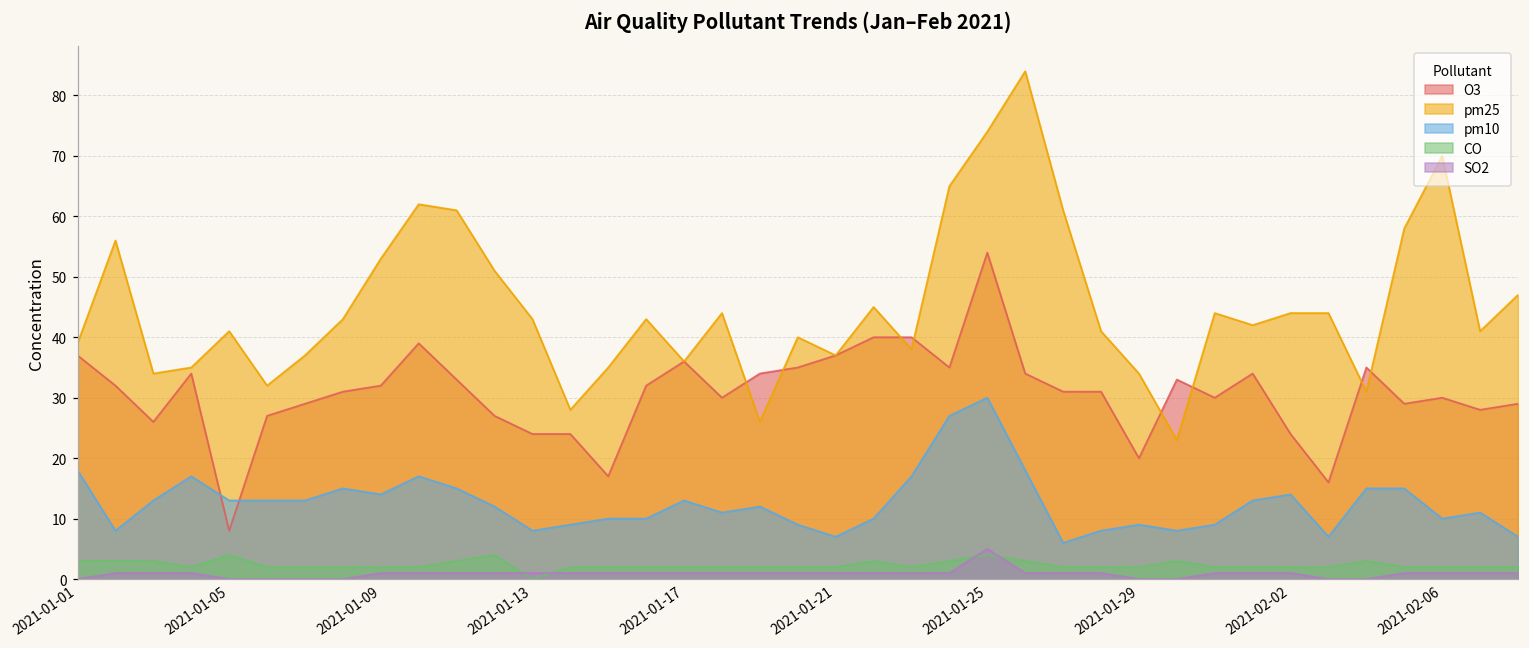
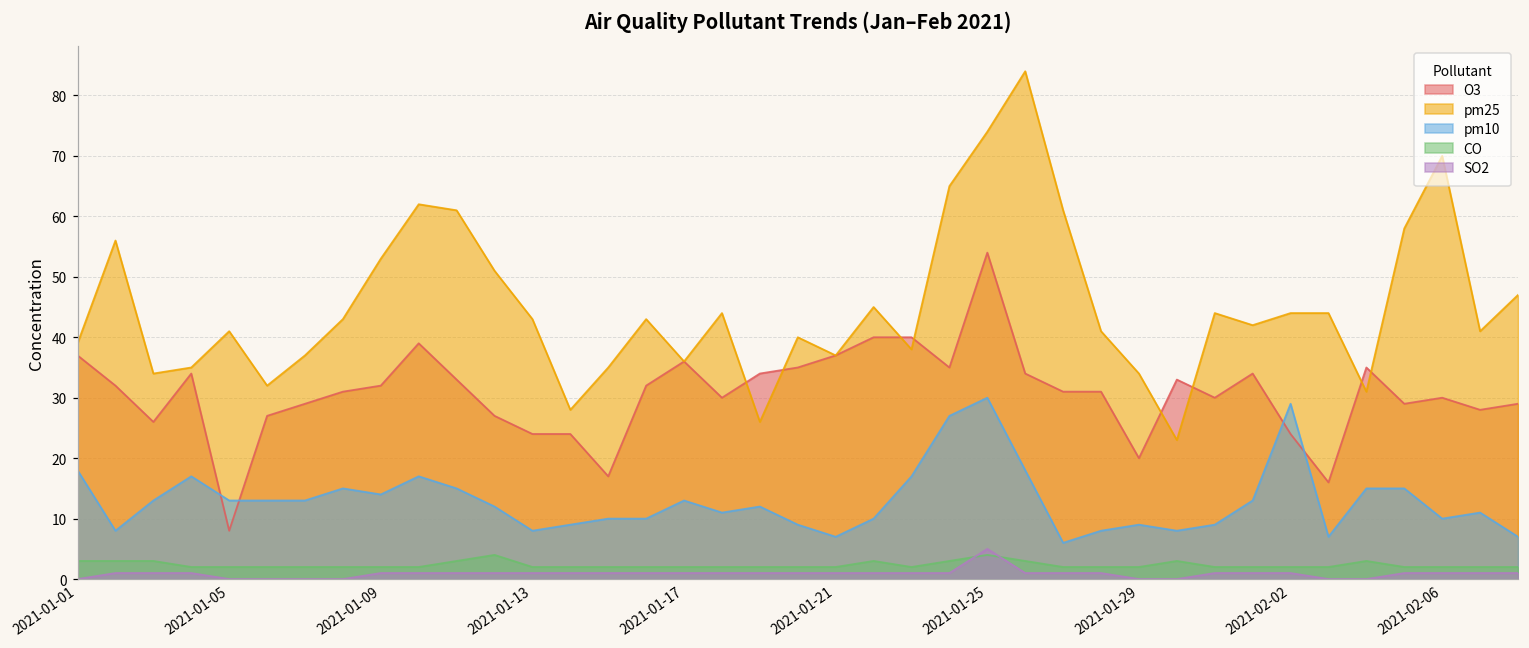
CO, 2021-01-05: 4 -> 2
CO, 2021-01-13: 0 -> 2
pm10, 2021-02-02: 14 -> 29
